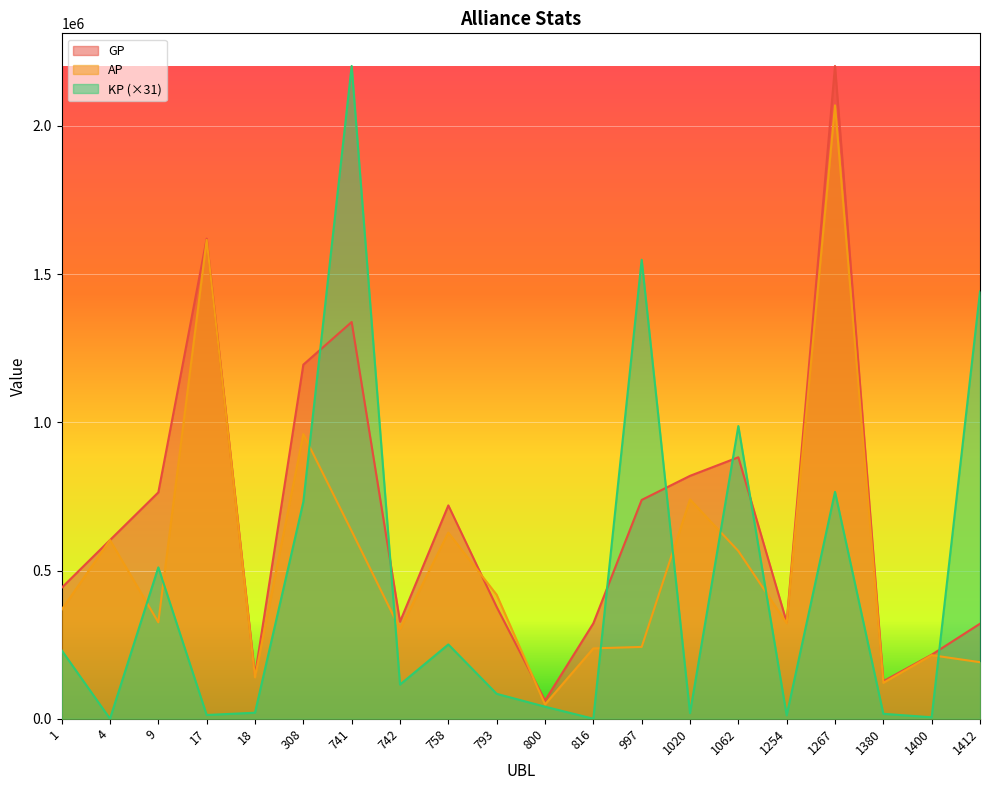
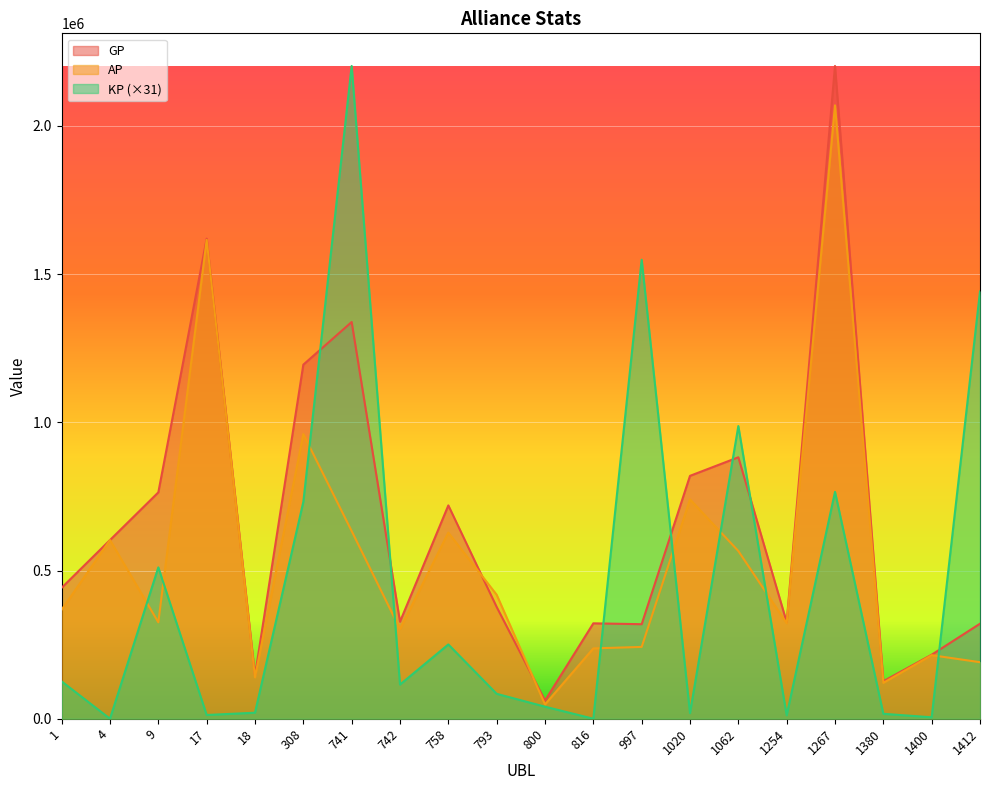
KP (×31), 1: 230000 -> 130000
GP, 997: 740000 -> 320000
